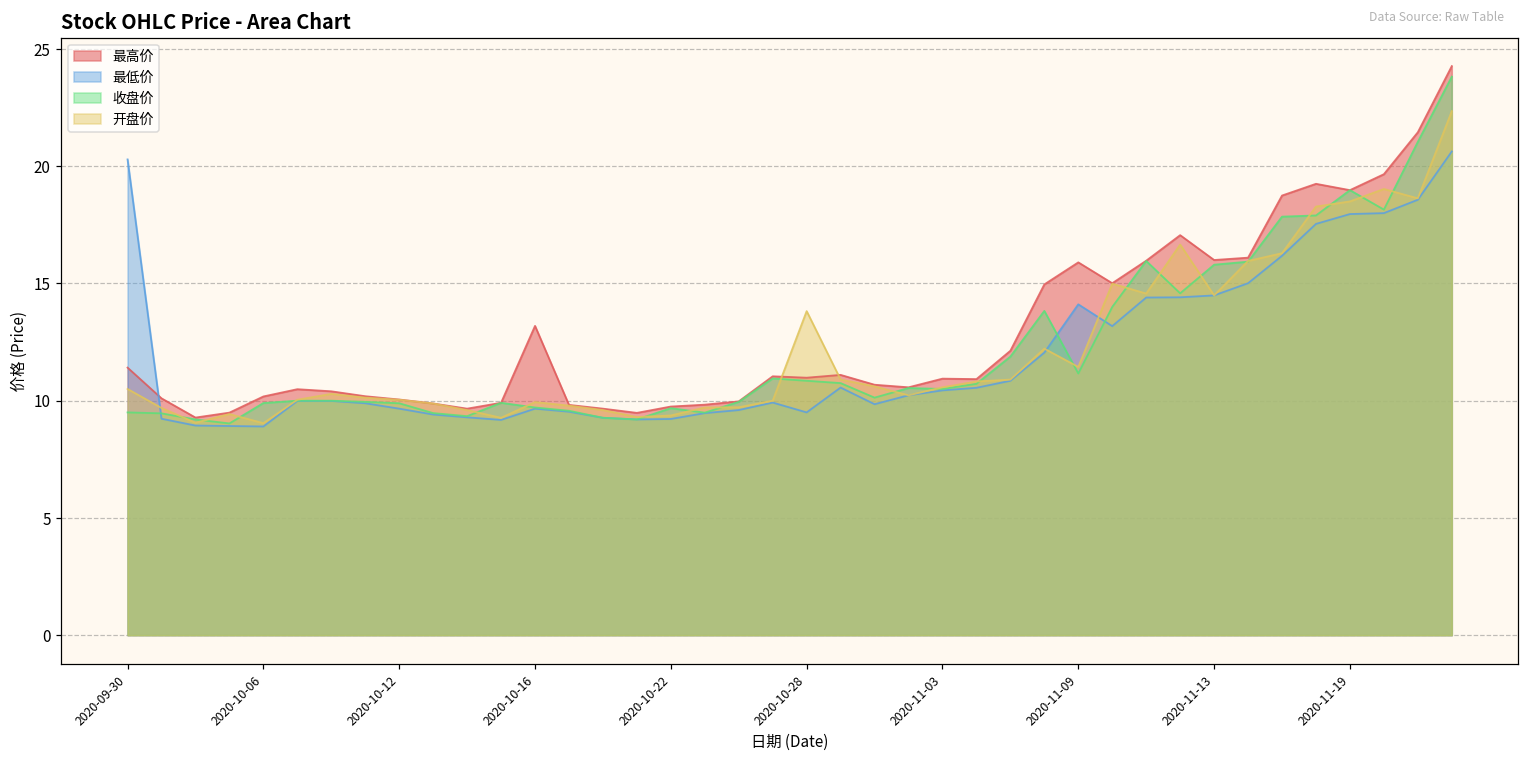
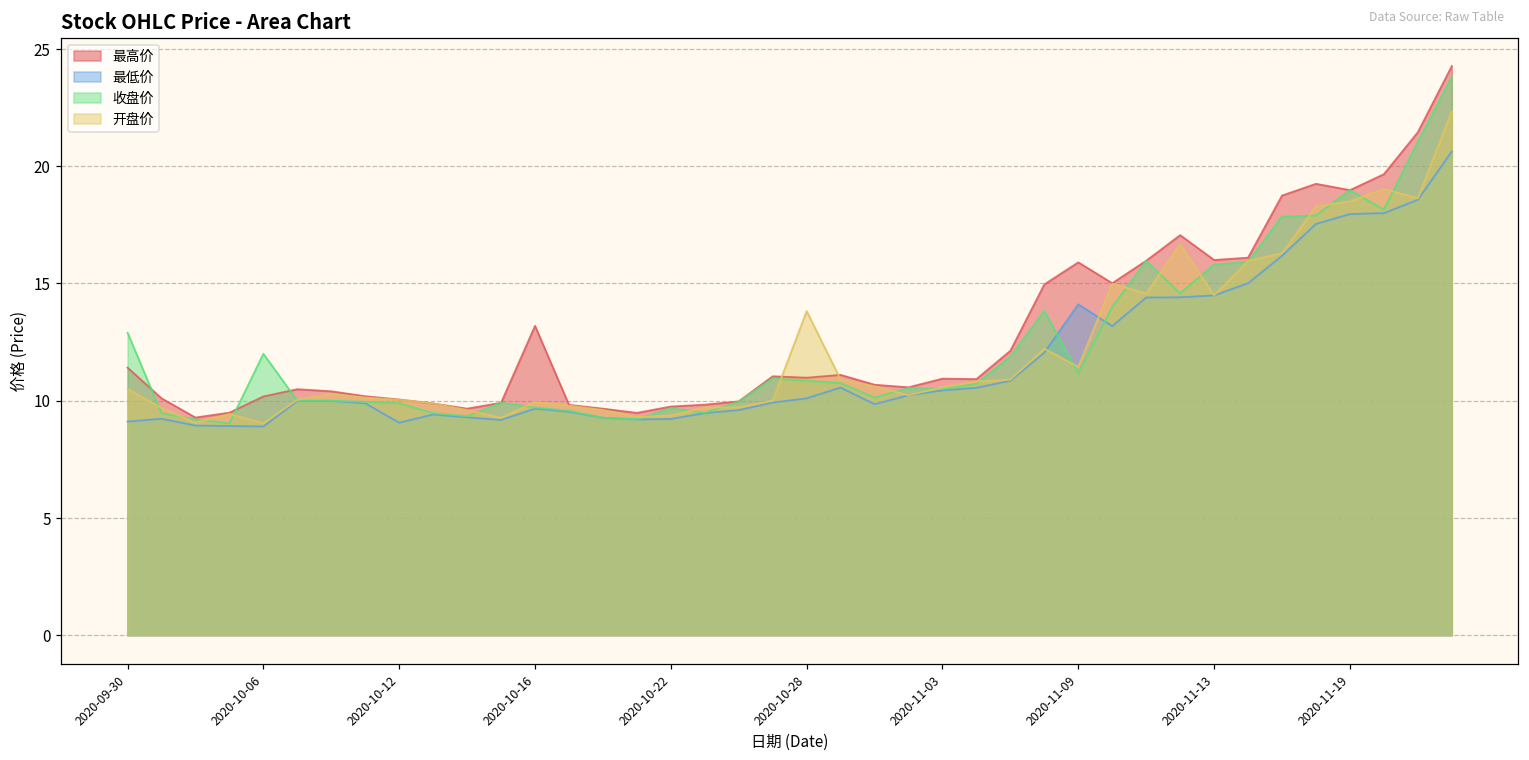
最低价, 2020-09-30: 20.3 -> 9.1
收盘价, 2020-09-30: 9.5 -> 12.9
收盘价, 2020-10-06: 9.9 -> 12.0
最低价, 2020-10-12: 9.7 -> 9.1
最低价, 2020-10-28: 9.5 -> 10.1
